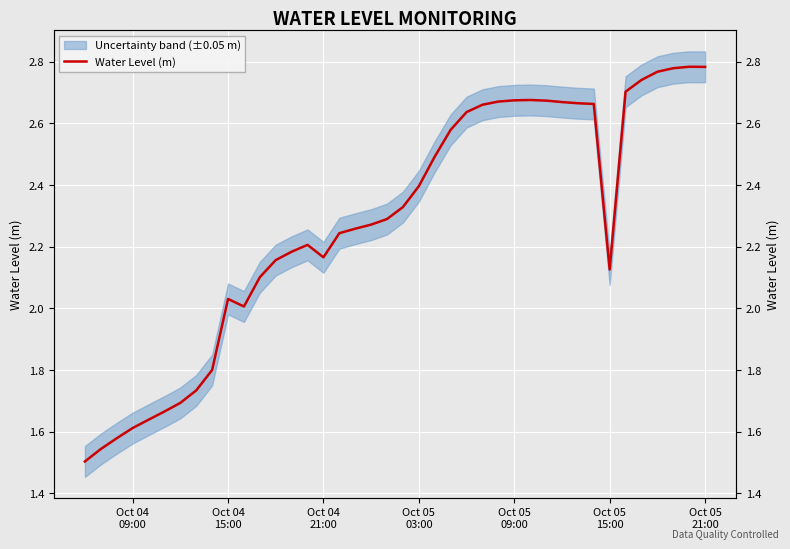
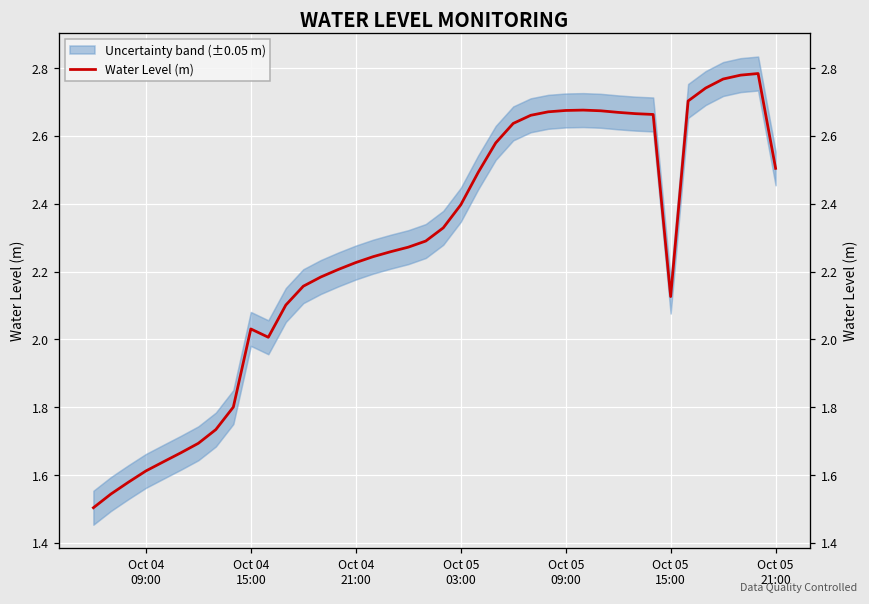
Water Level (m), Oct 04 21:00: 2.17 -> 2.23
Water Level (m), Oct 05 21:00: 2.78 -> 2.50
